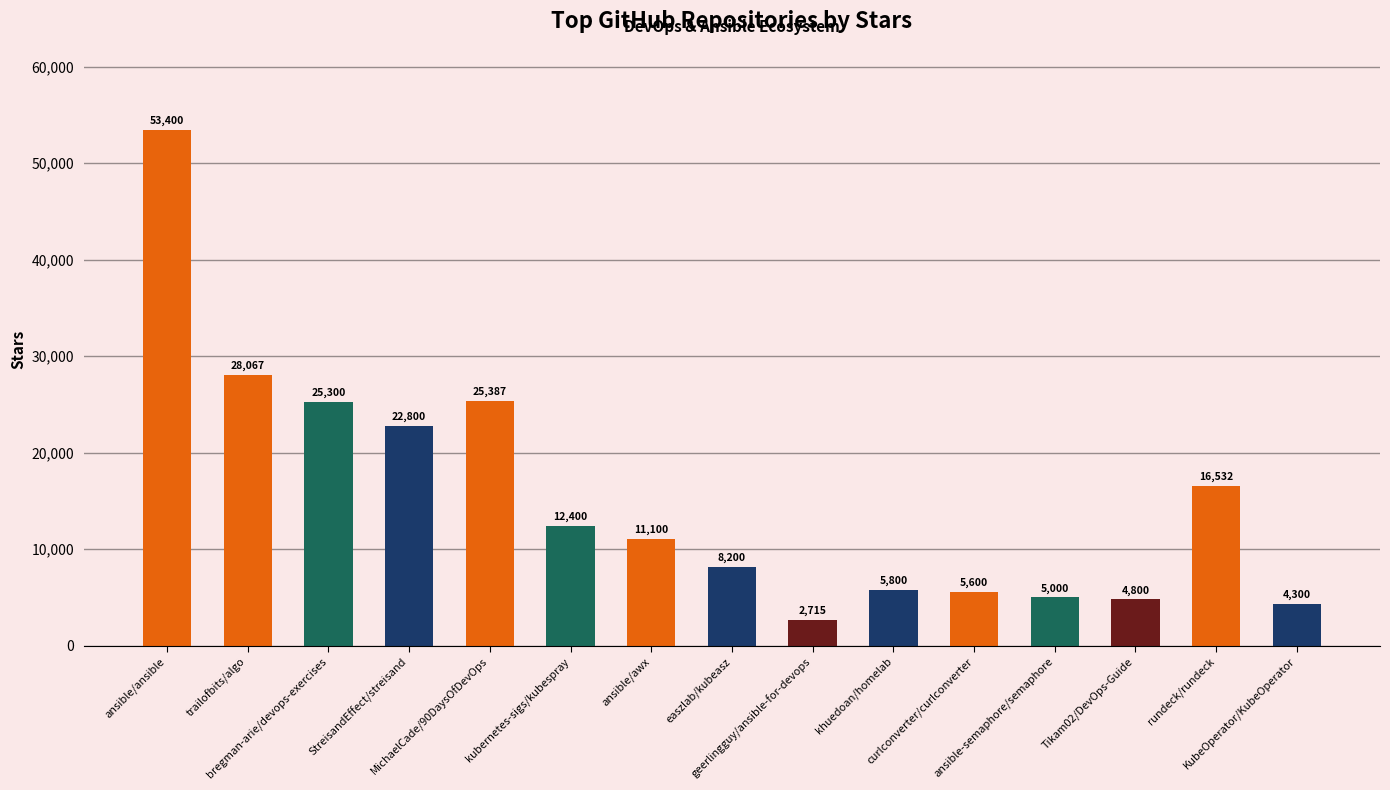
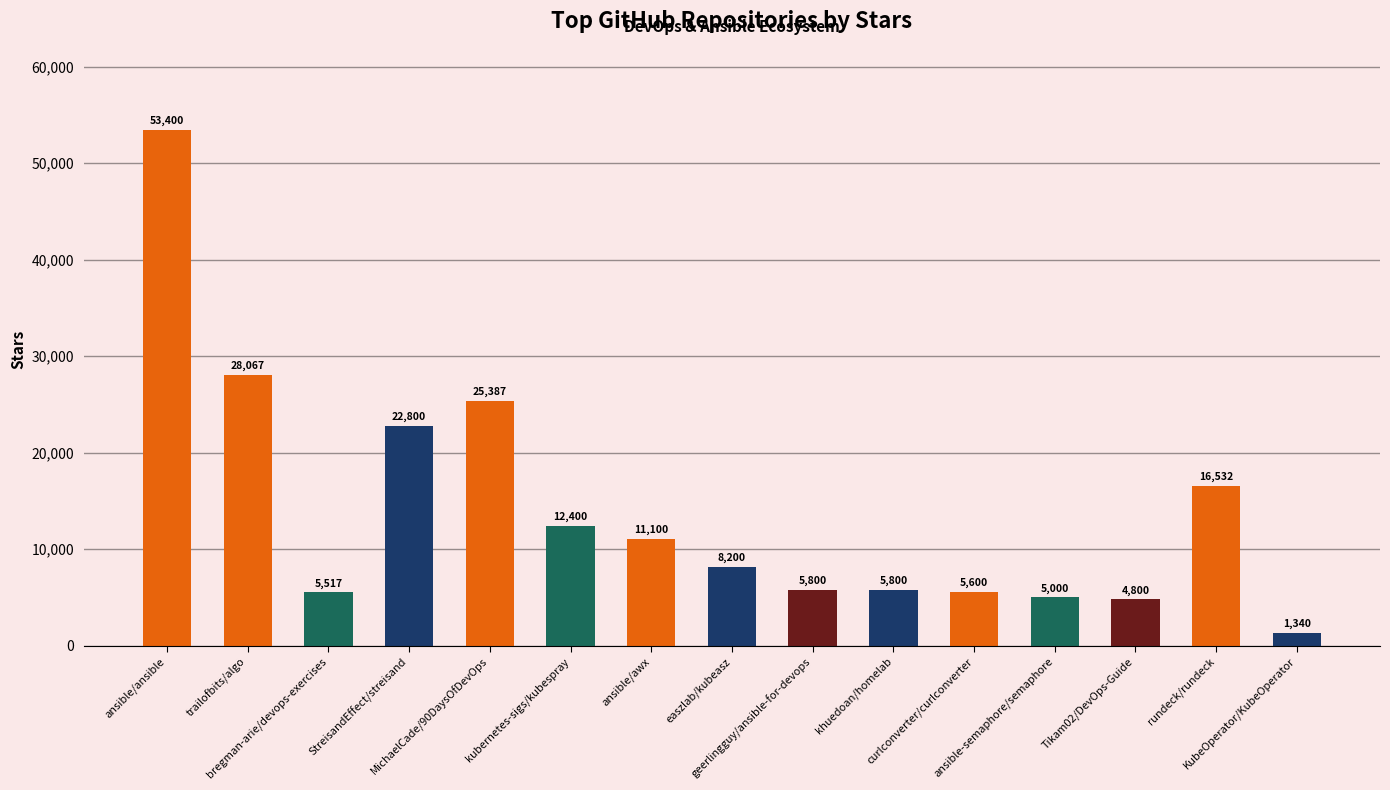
bregman-arie/devops-exercises: 25,300 -> 5,517
geerlingguy/ansible-for-devops: 2,715 -> 5,800
KubeOperator/KubeOperator: 4,300 -> 1,340
